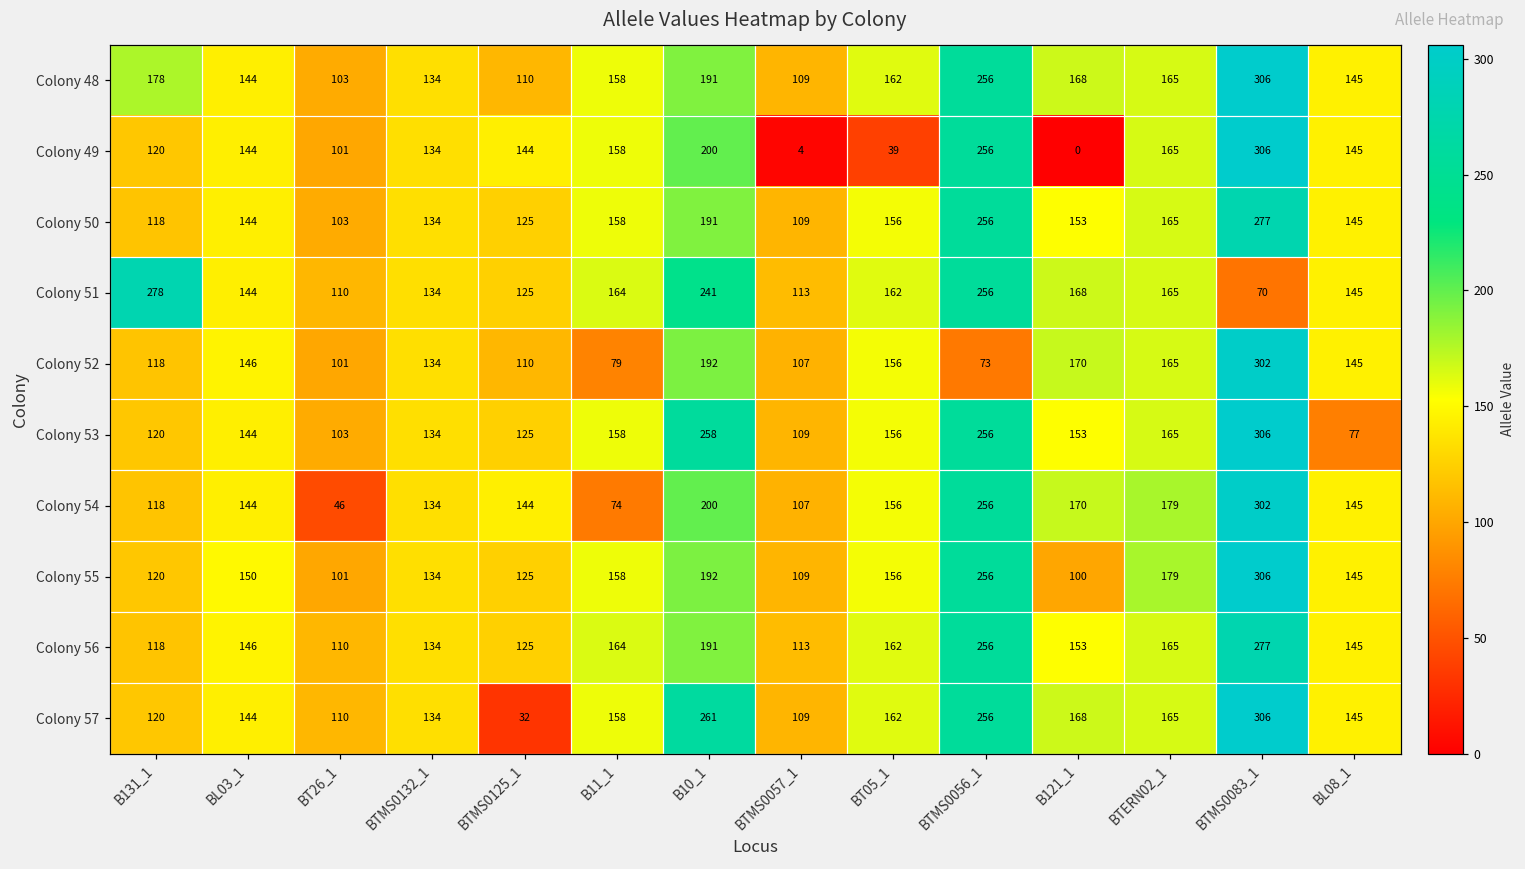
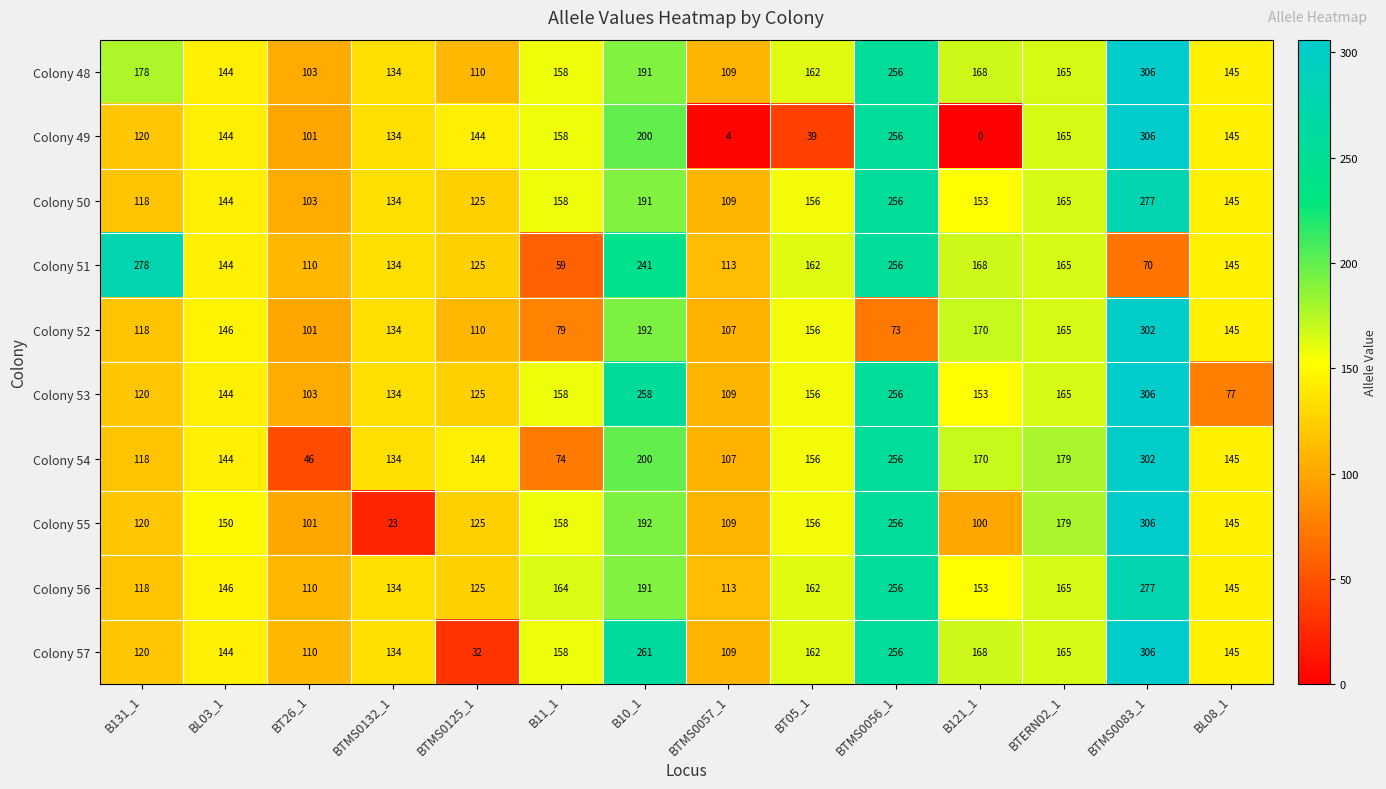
Colony 51, B11_1: 164 -> 59
Colony 55, BTMS0132_1: 134 -> 23
